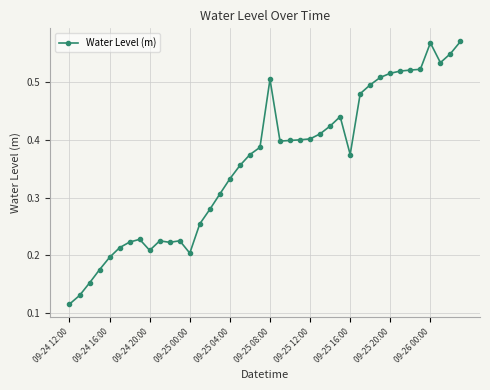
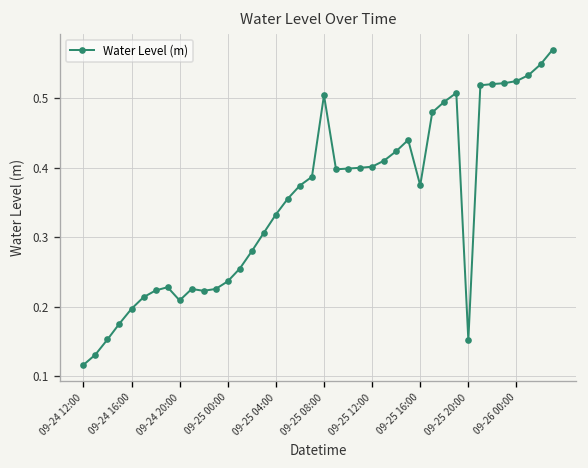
09-25 00:00: 0.20 -> 0.24
09-25 20:00: 0.51 -> 0.15
09-26 00:00: 0.57 -> 0.52
